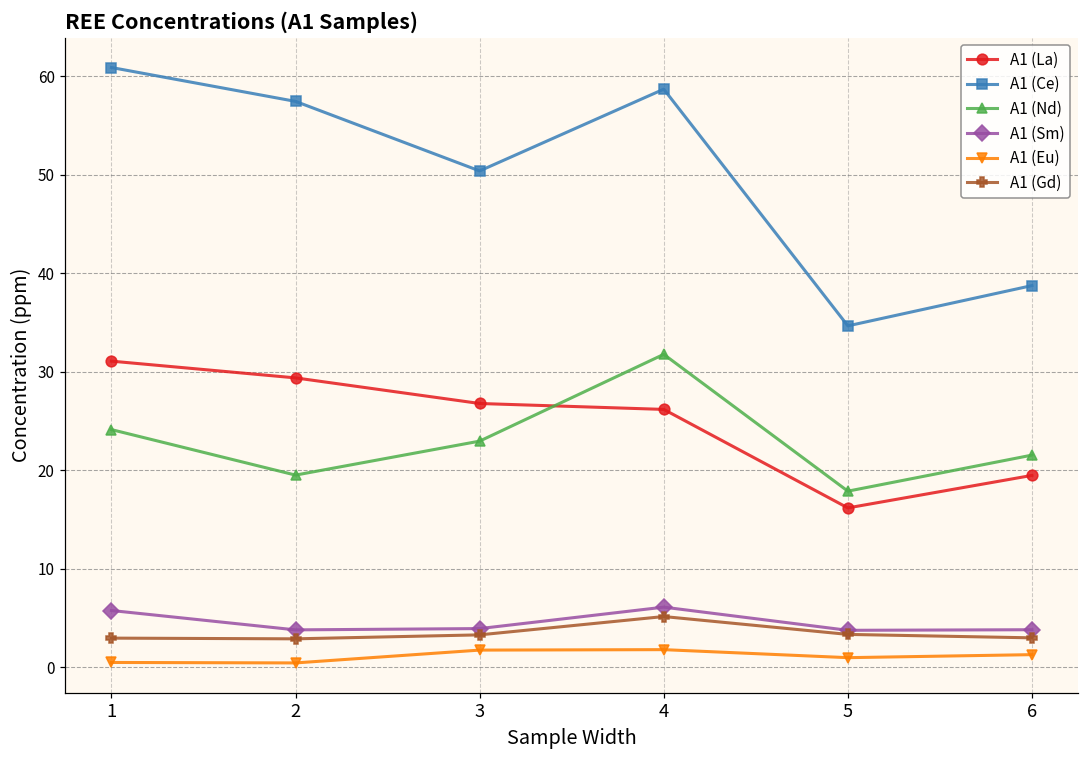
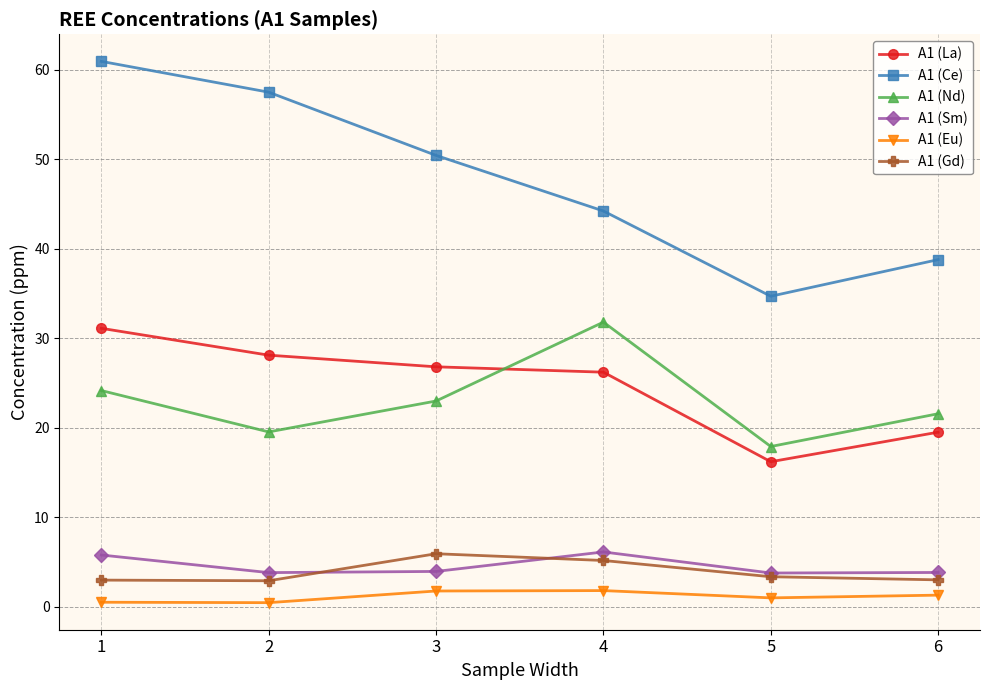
A1 (La), 2: 29 -> 28
A1 (Gd), 3: 3 -> 6
A1 (Ce), 4: 59 -> 44
